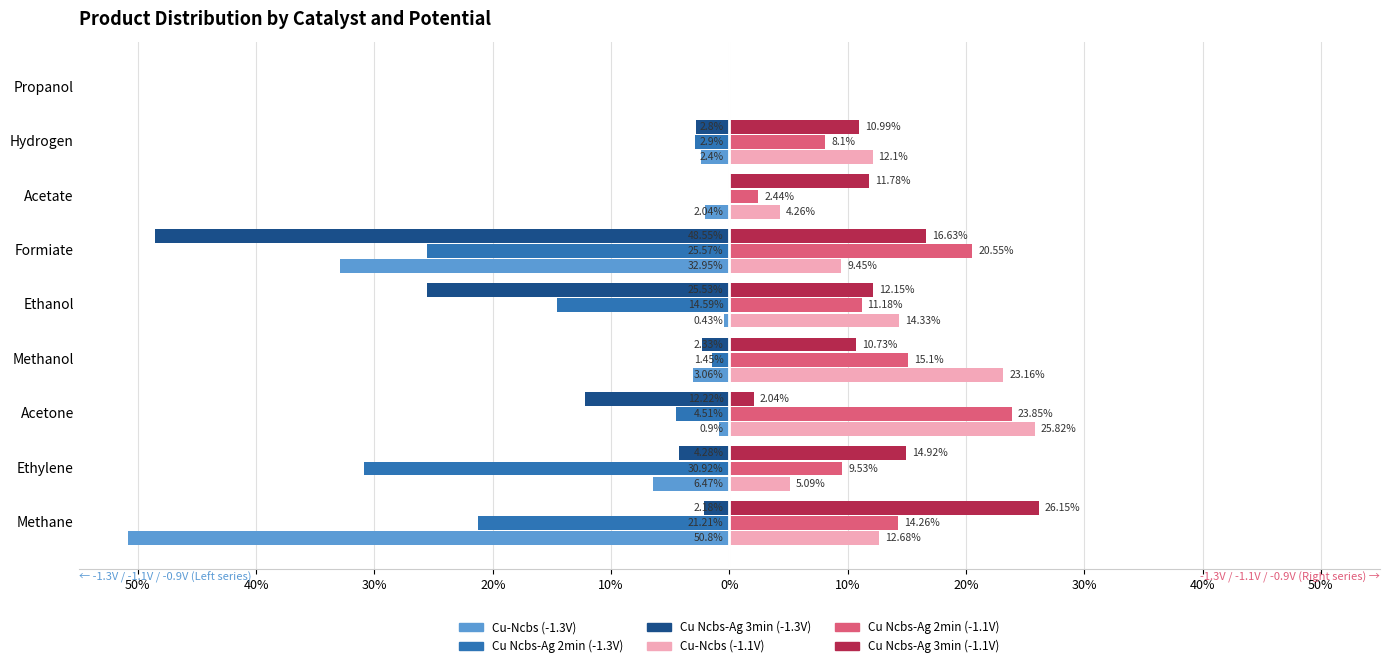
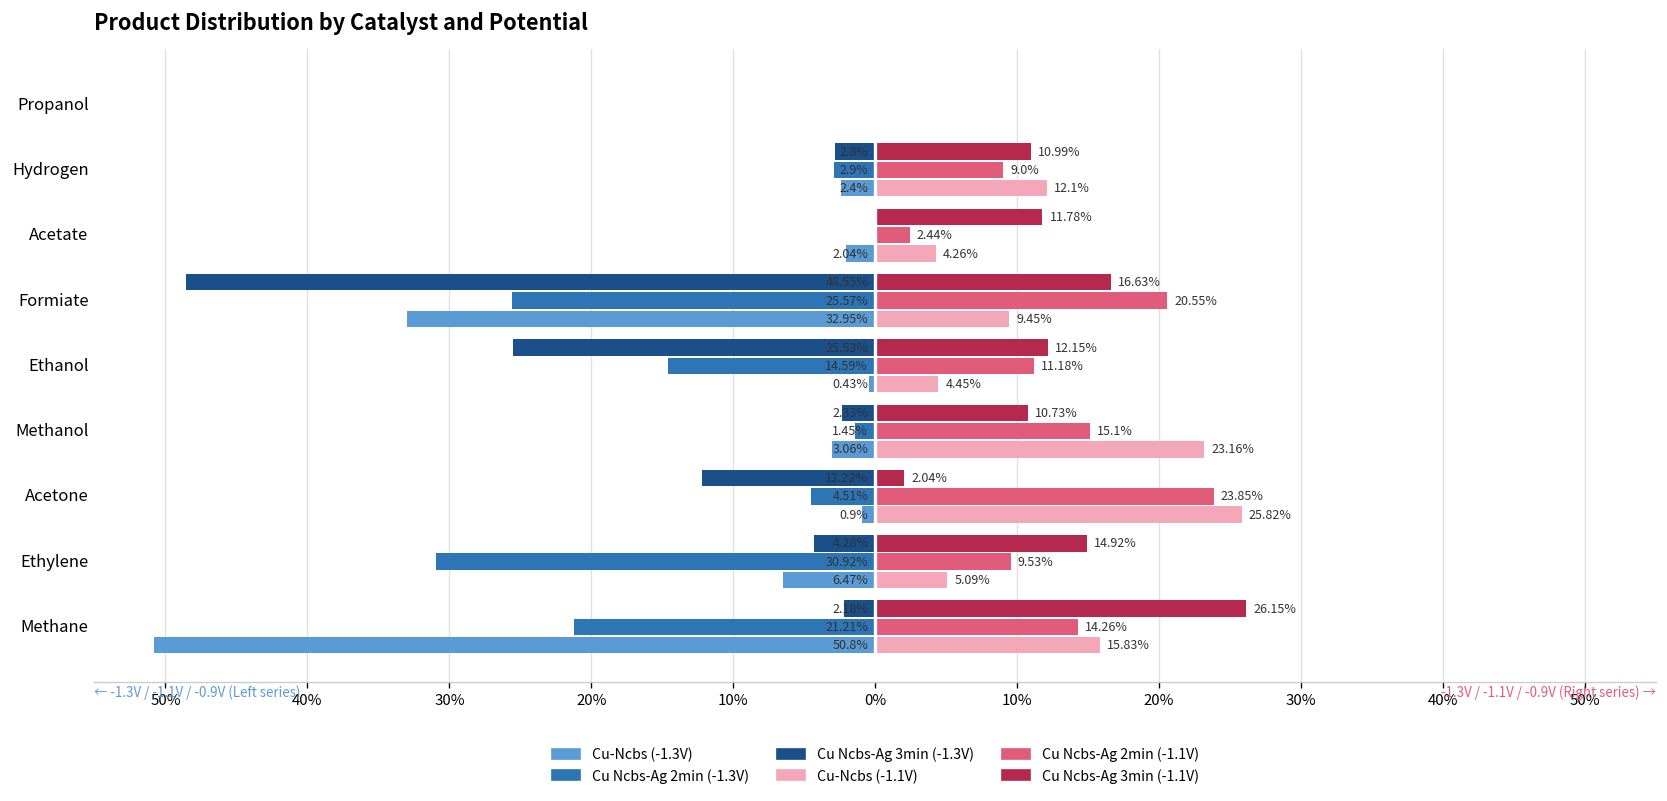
Cu Ncbs-Ag 2min (-1.1V), Hydrogen: 8.1% -> 9.0%
Cu-Ncbs (-1.1V), Ethanol: 14.33% -> 4.45%
Cu-Ncbs (-1.1V), Methane: 12.68% -> 15.83%
